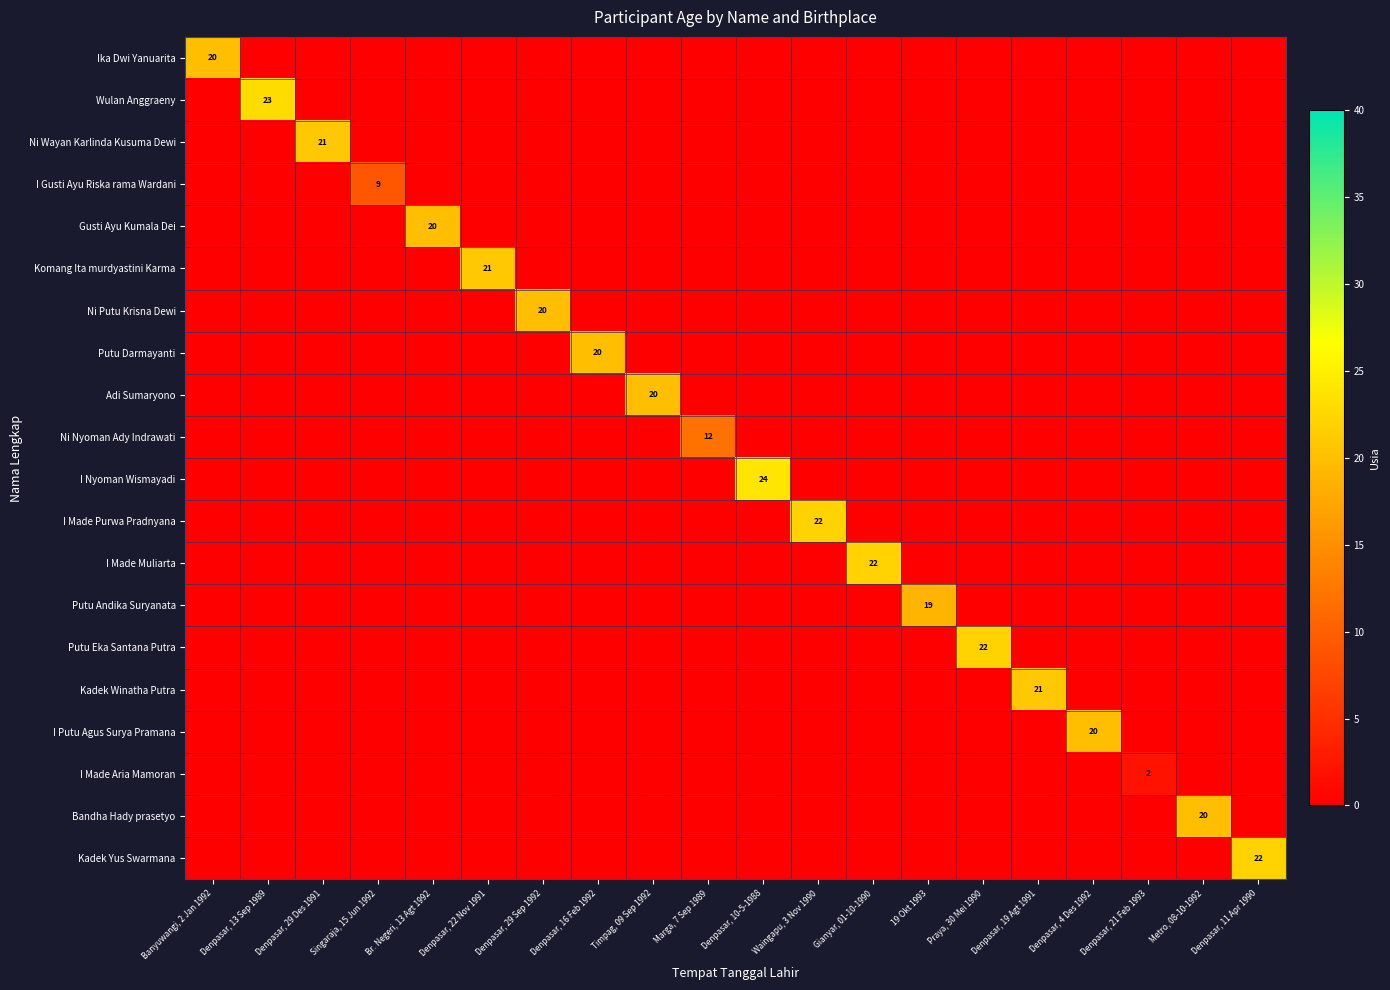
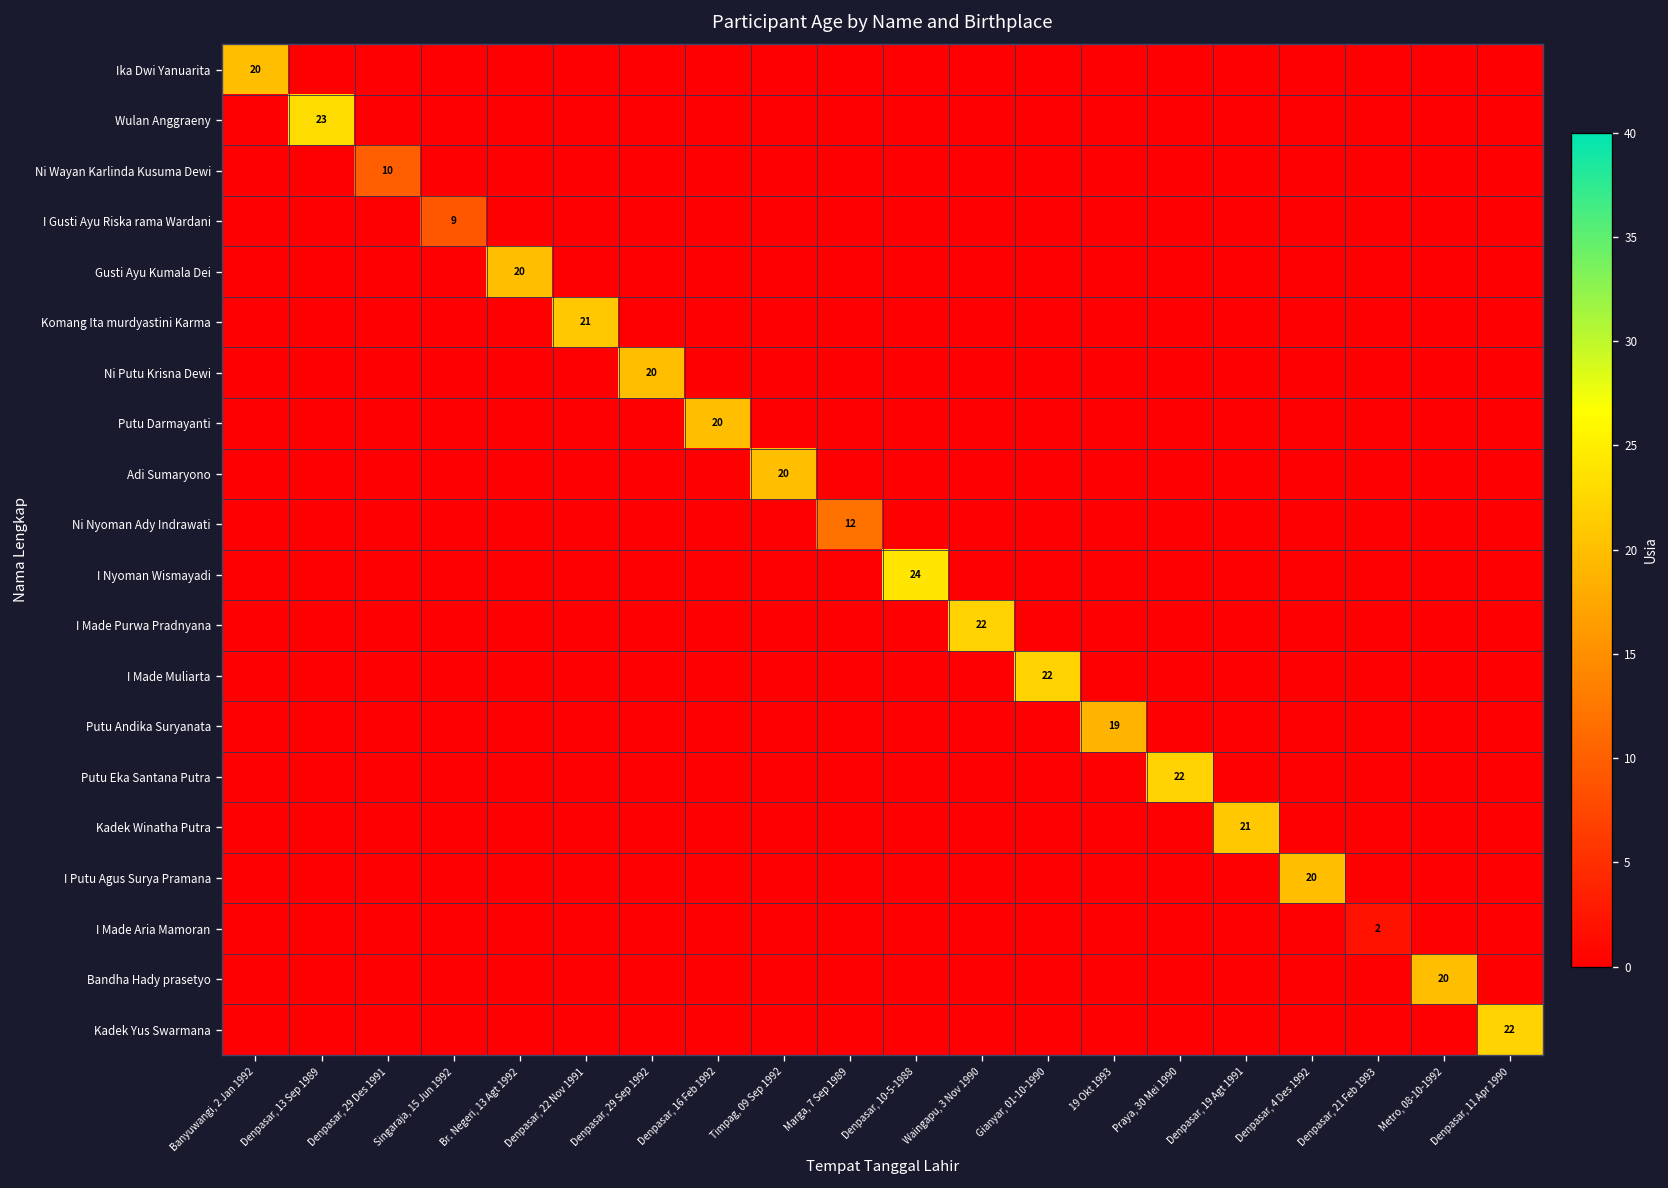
Ni Wayan Karlinda Kusuma Dewi, Denpasar, 29 Des 1991: 21 -> 10
